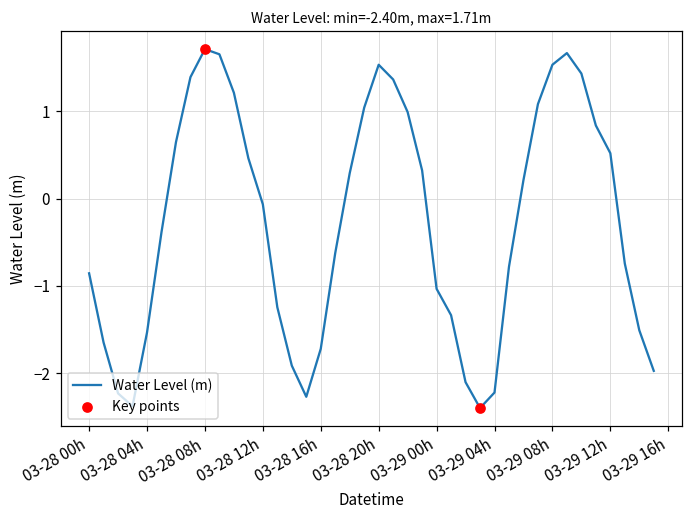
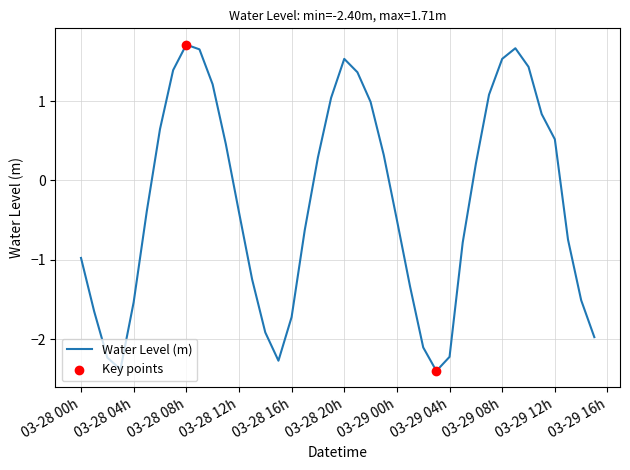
Water Level (m), 03-28 00h: -0.9 -> -1.0
Water Level (m), 03-28 12h: -0.1 -> -0.4
Water Level (m), 03-29 00h: -1.0 -> -0.5
